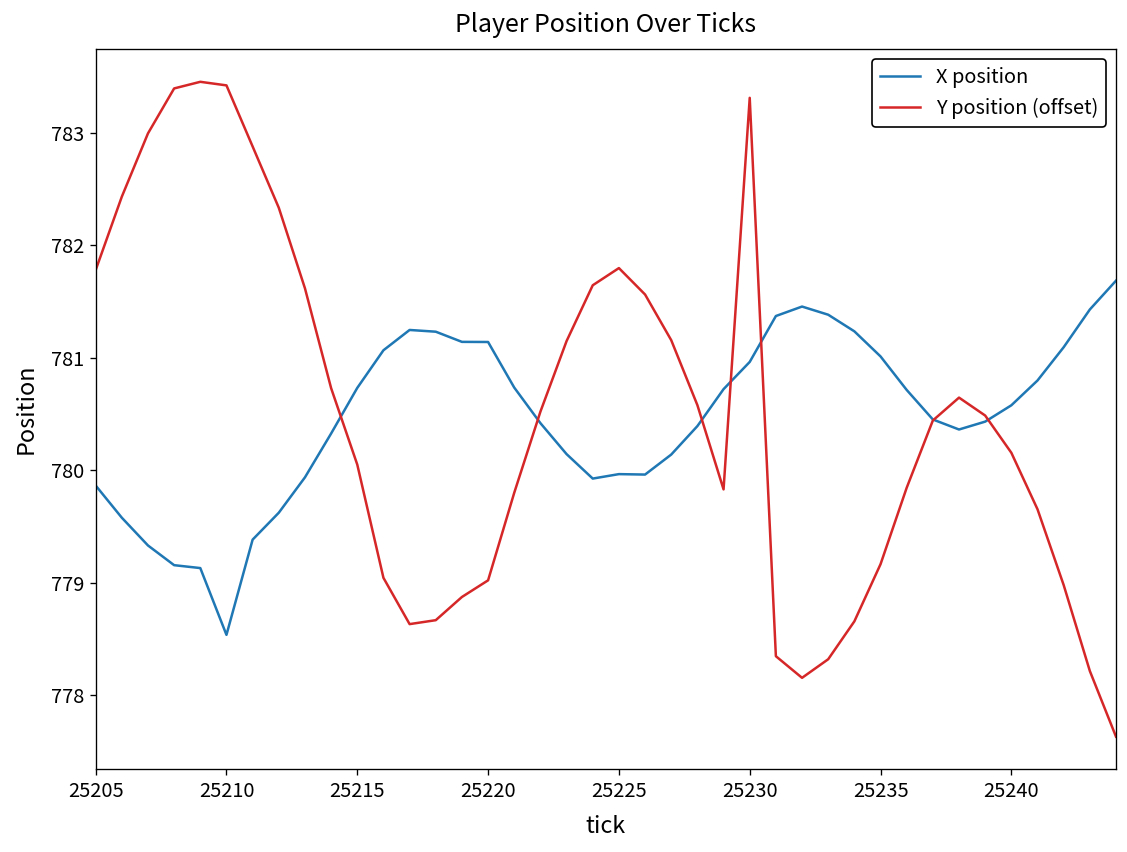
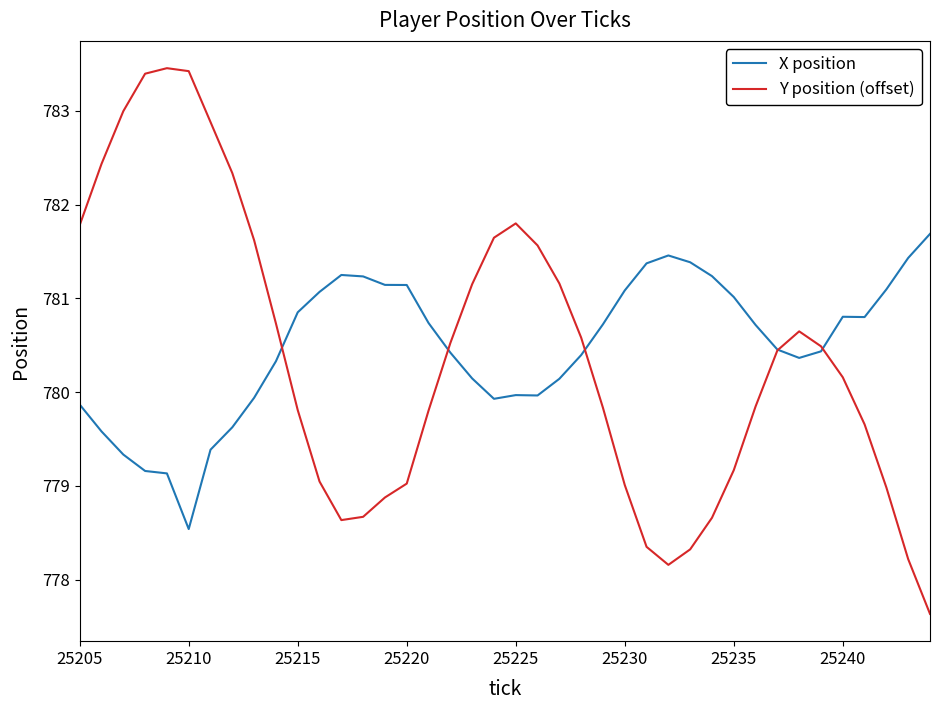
X position, 25215: 780.7 -> 780.9
Y position (offset), 25215: 780.1 -> 779.8
X position, 25230: 781.0 -> 781.1
Y position (offset), 25230: 783.3 -> 779.0
X position, 25240: 780.6 -> 780.8
